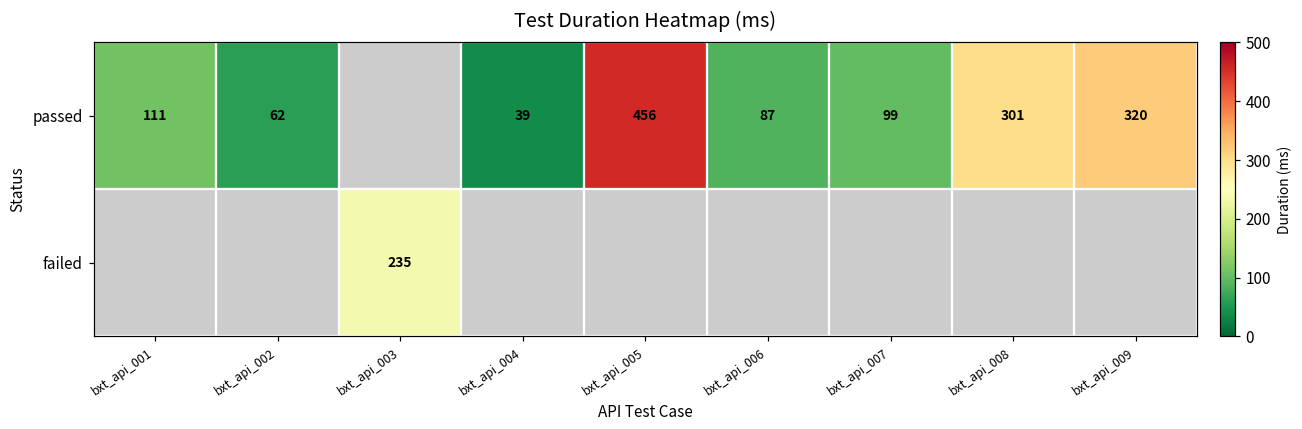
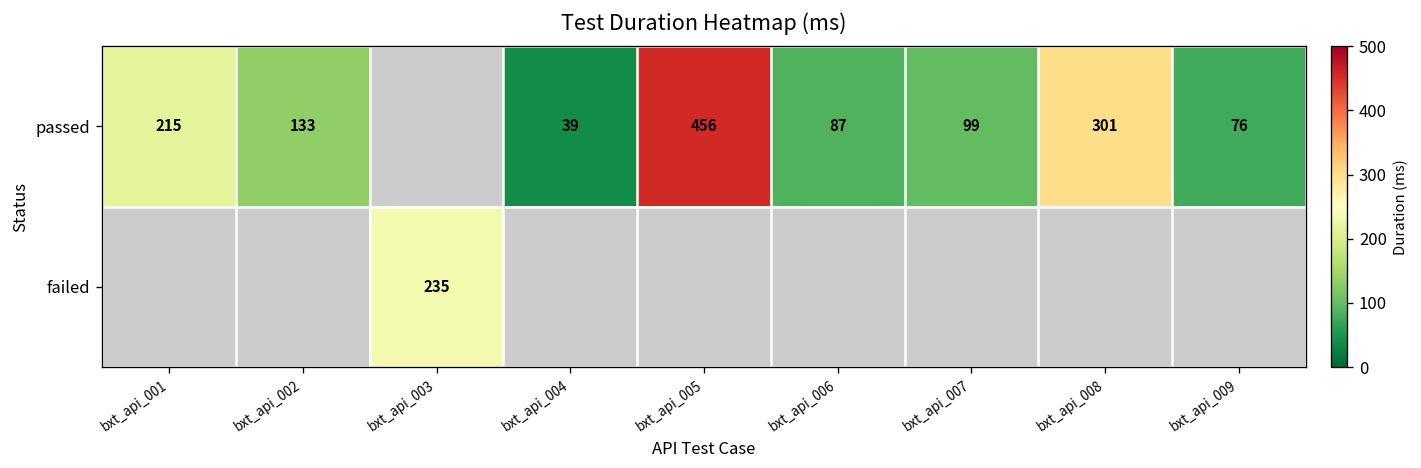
passed, bxt_api_001: 111 -> 215
passed, bxt_api_002: 62 -> 133
passed, bxt_api_009: 320 -> 76
